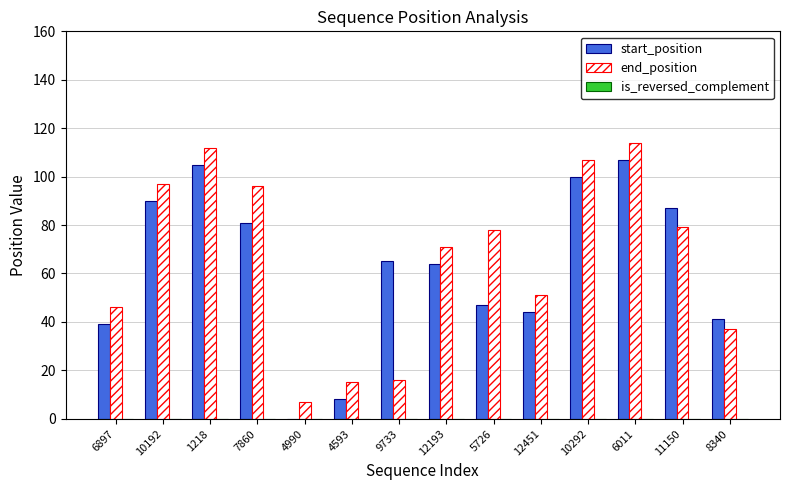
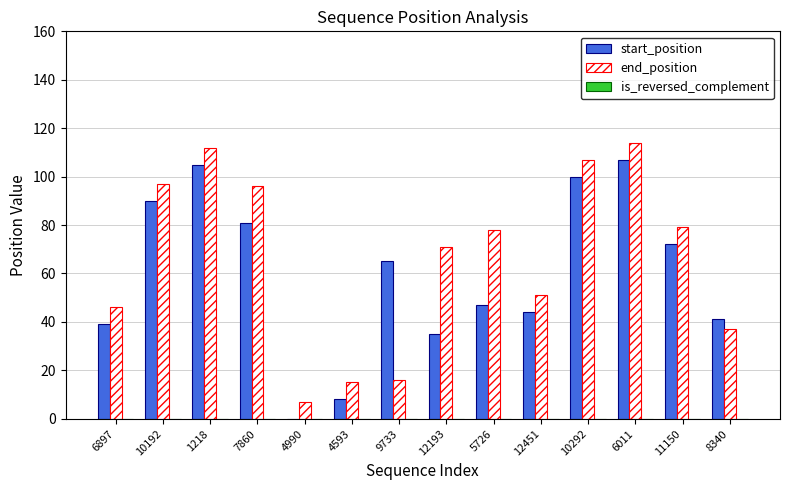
start_position, 12193: 64 -> 35
start_position, 11150: 87 -> 72
